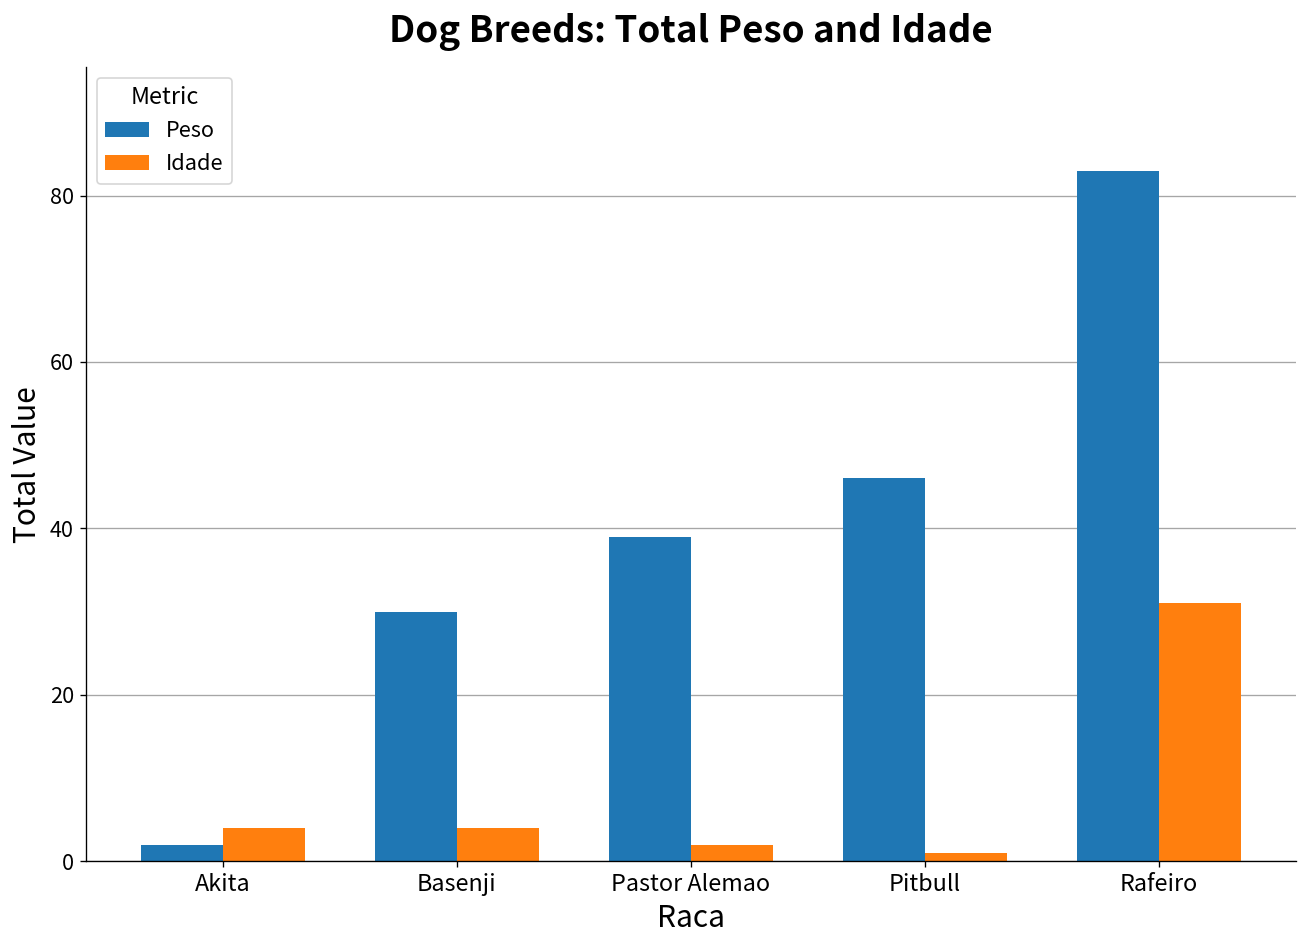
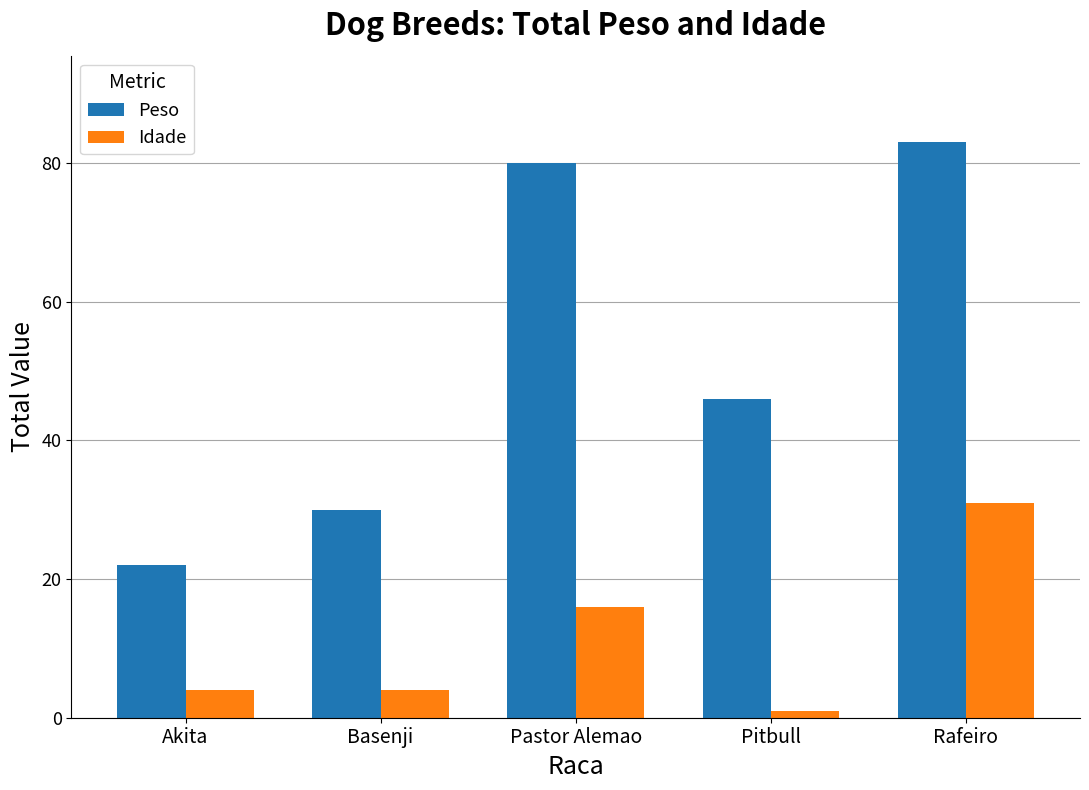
Peso, Akita: 2 -> 22
Peso, Pastor Alemao: 39 -> 80
Idade, Pastor Alemao: 2 -> 16
